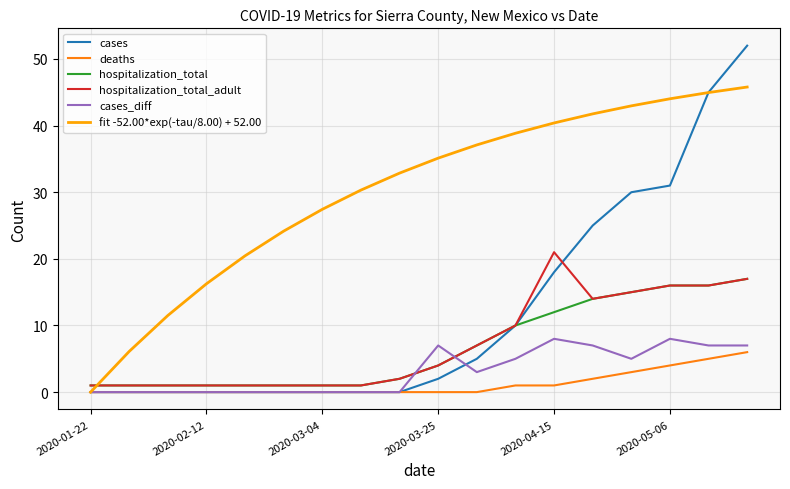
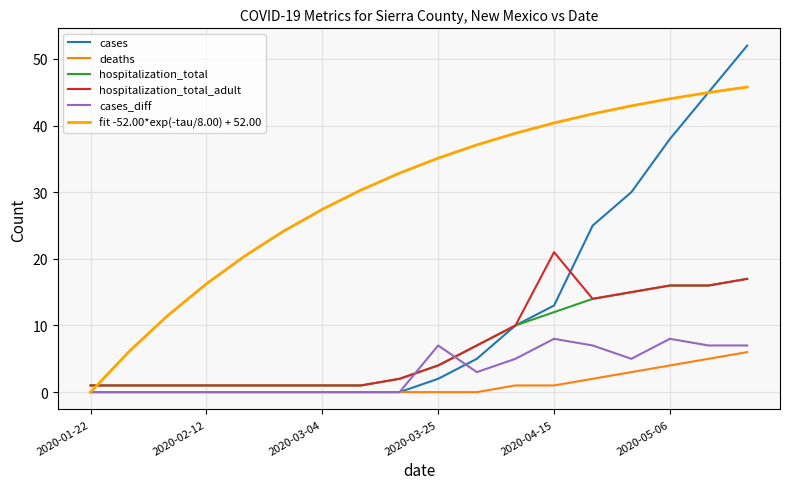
cases, 2020-04-15: 18 -> 13
cases, 2020-05-06: 31 -> 38
